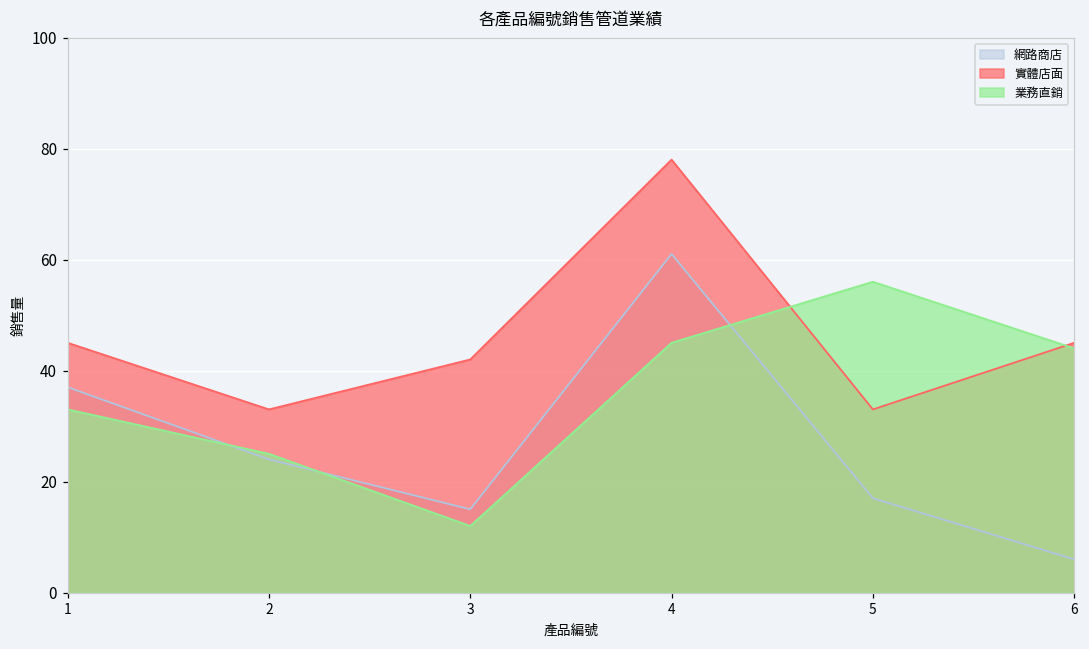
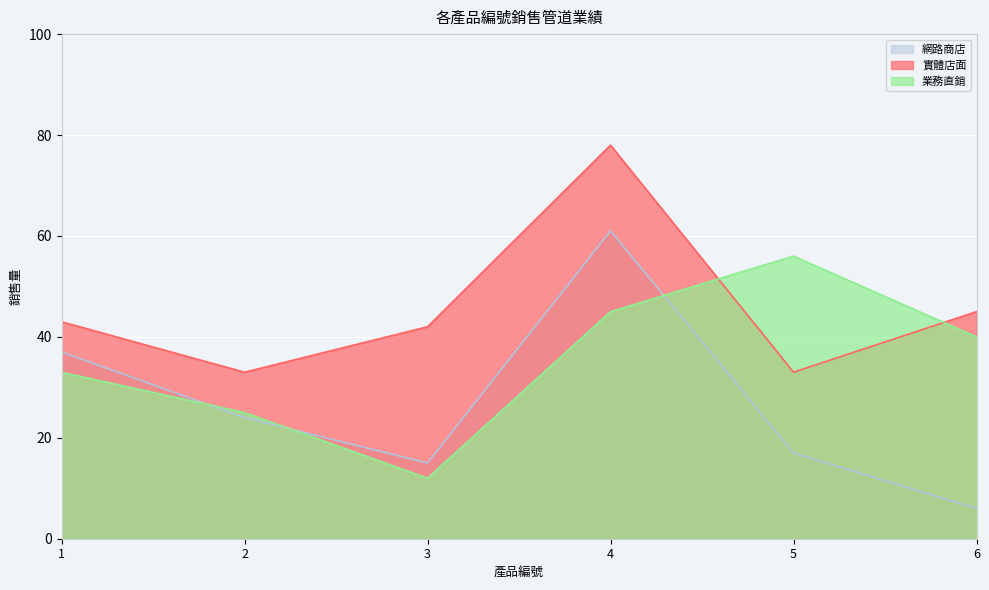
實體店面, 1: 45 -> 43
業務直銷, 6: 44 -> 40
